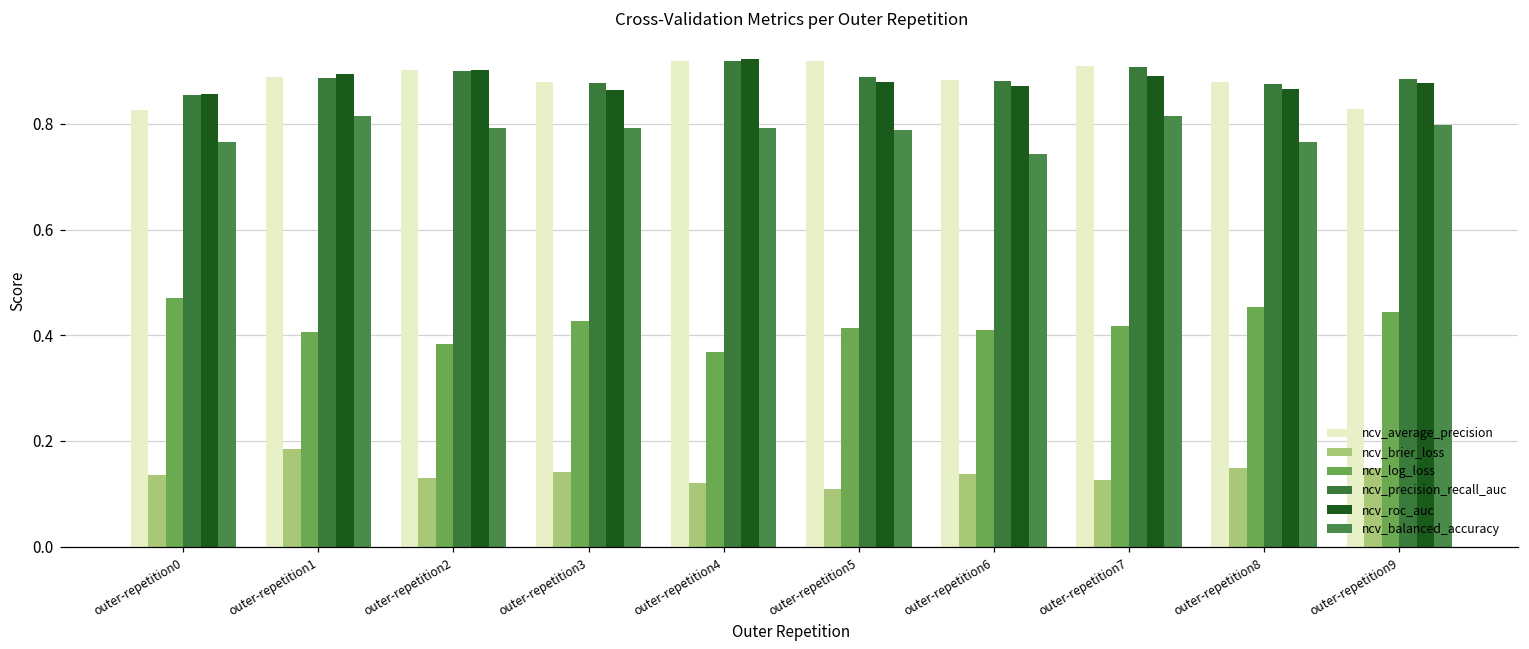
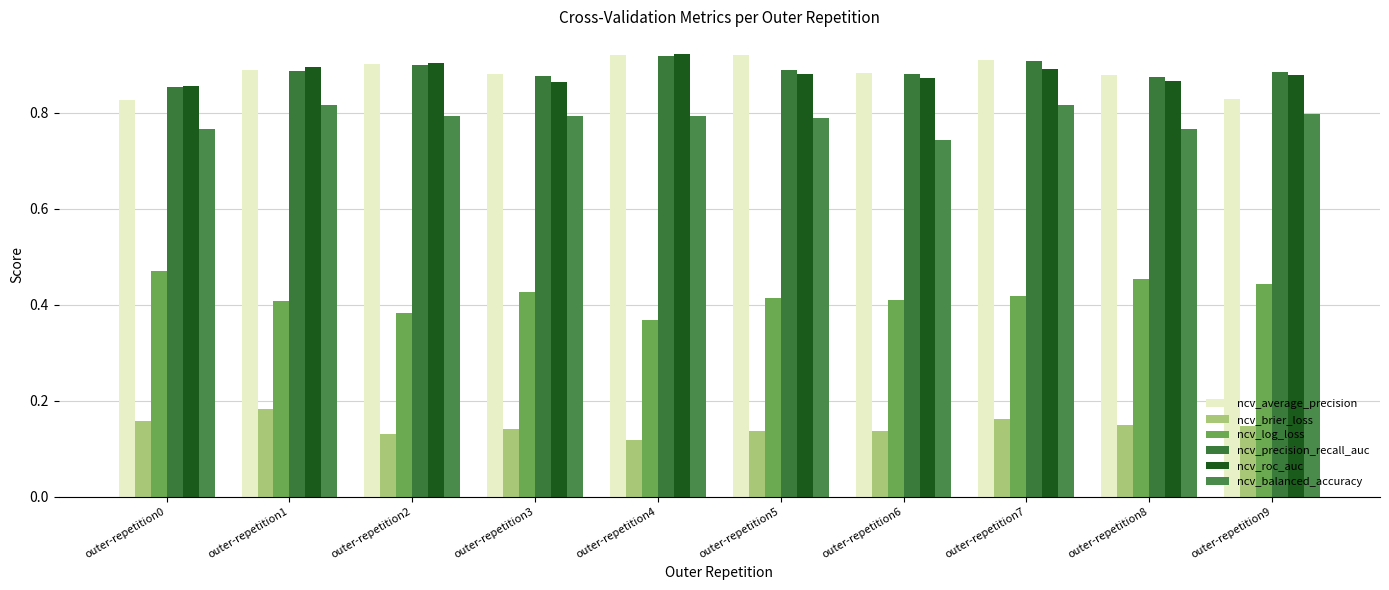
ncv_brier_loss, outer-repetition0: 0.14 -> 0.16
ncv_brier_loss, outer-repetition5: 0.11 -> 0.14
ncv_brier_loss, outer-repetition7: 0.13 -> 0.16
